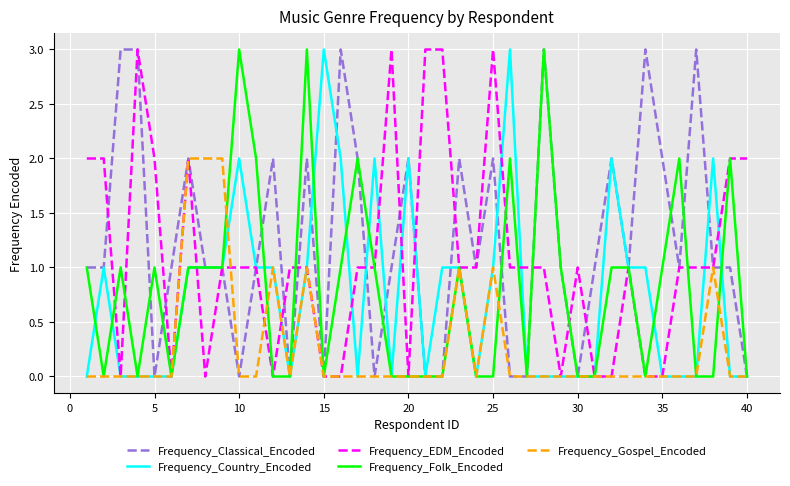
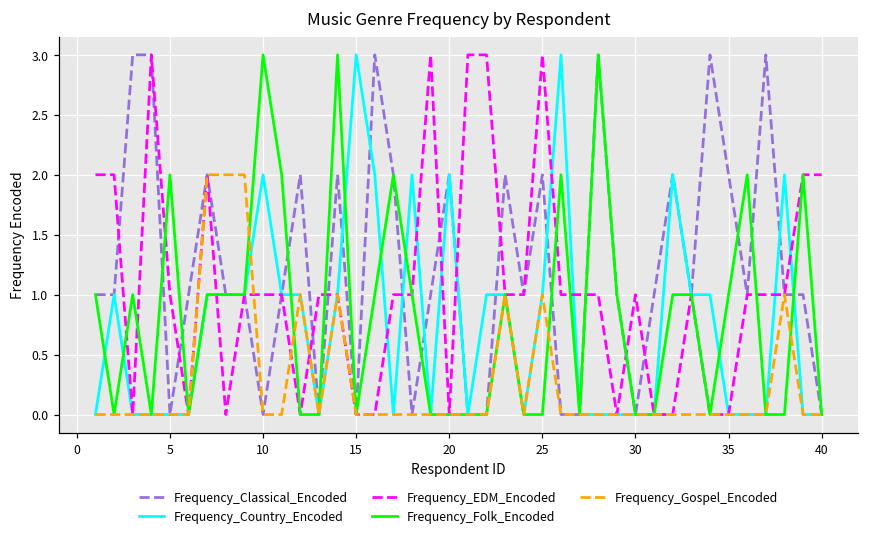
Frequency_EDM_Encoded, 5: 2 -> 1
Frequency_Folk_Encoded, 5: 1 -> 2
